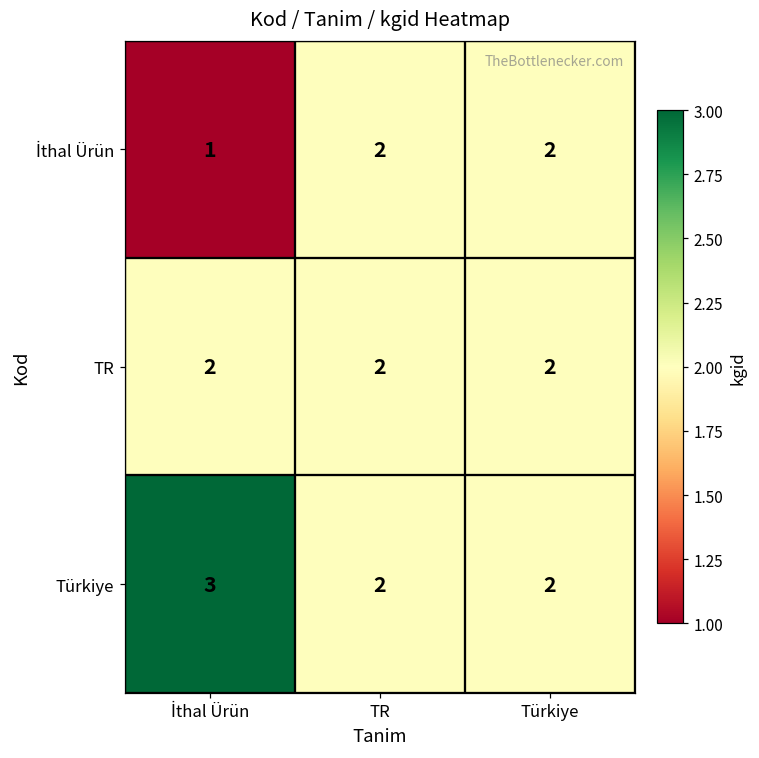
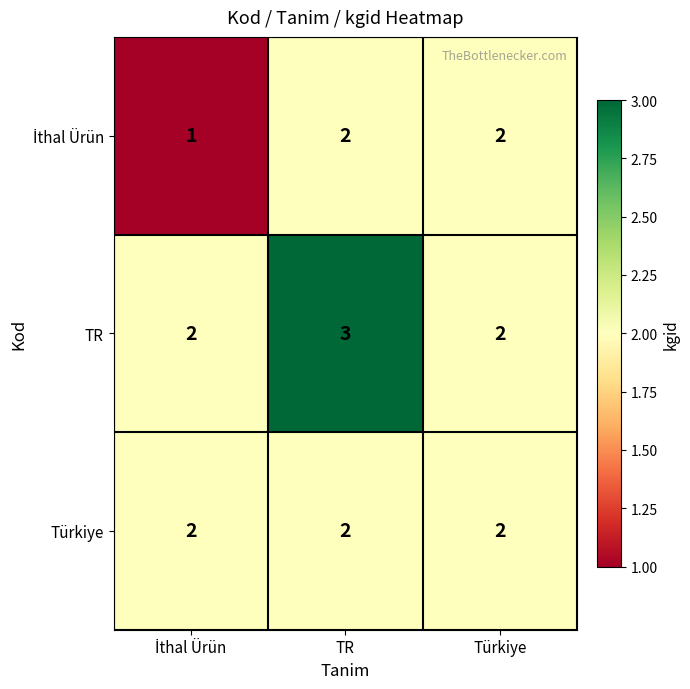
TR, TR: 2 -> 3
Türkiye, İthal Ürün: 3 -> 2
